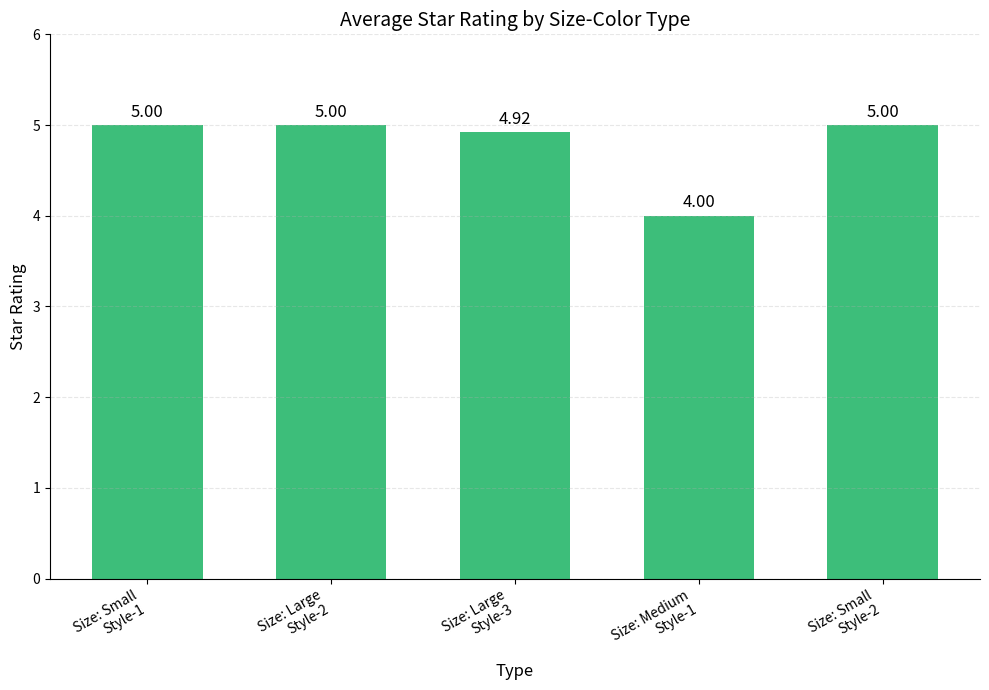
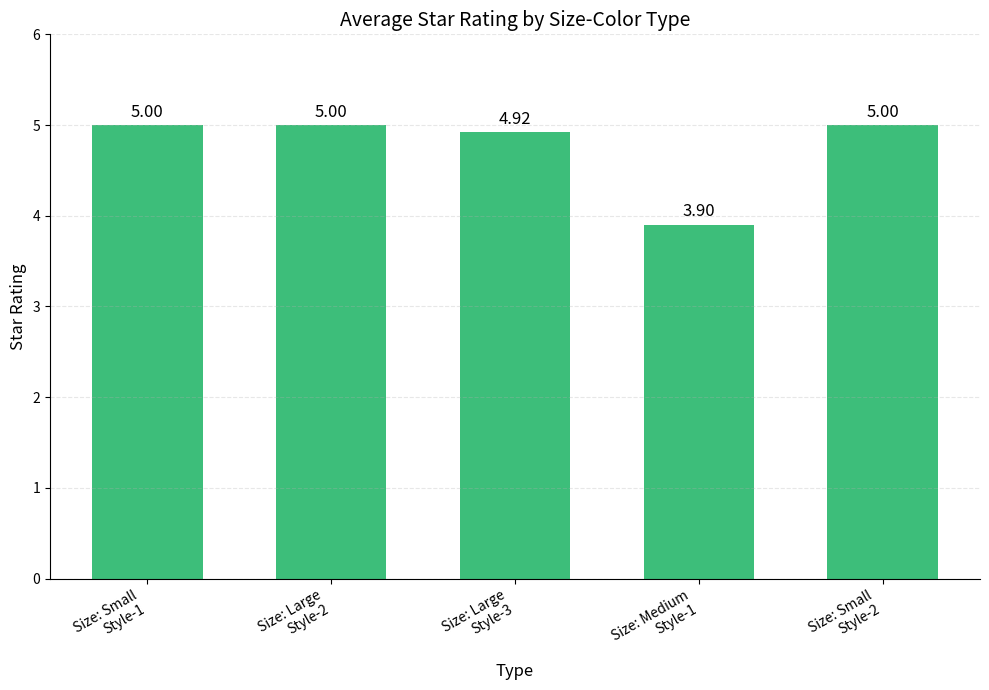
Size: Medium Style-1: 4.00 -> 3.90
